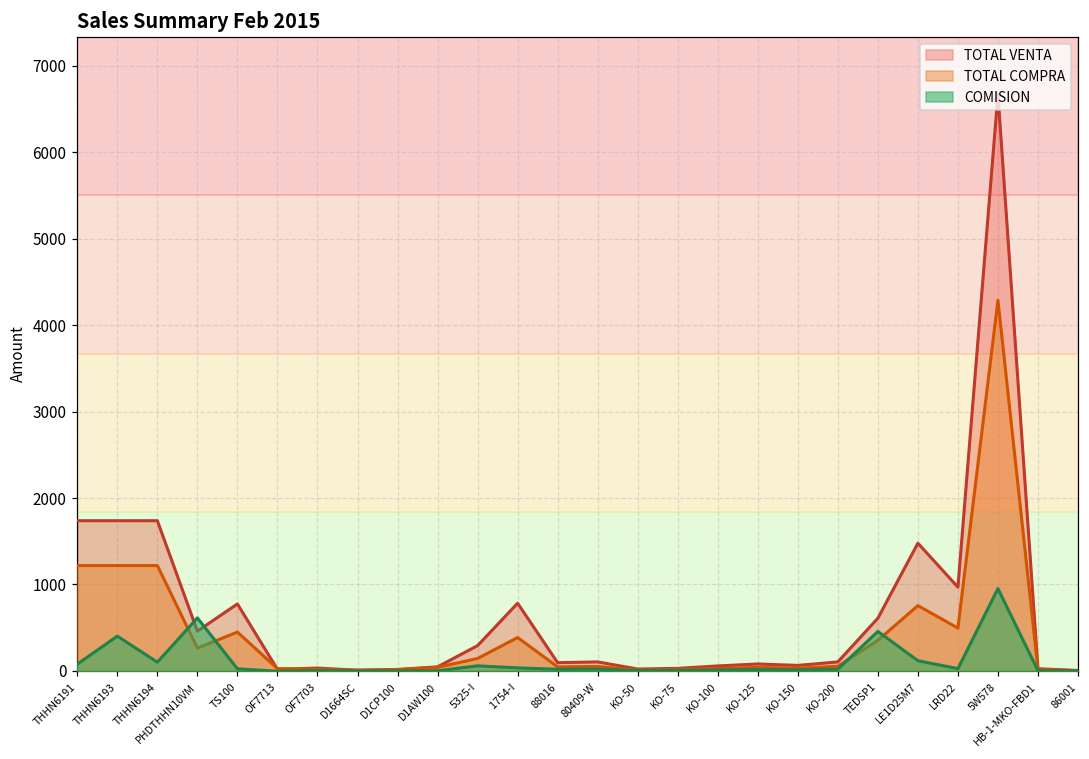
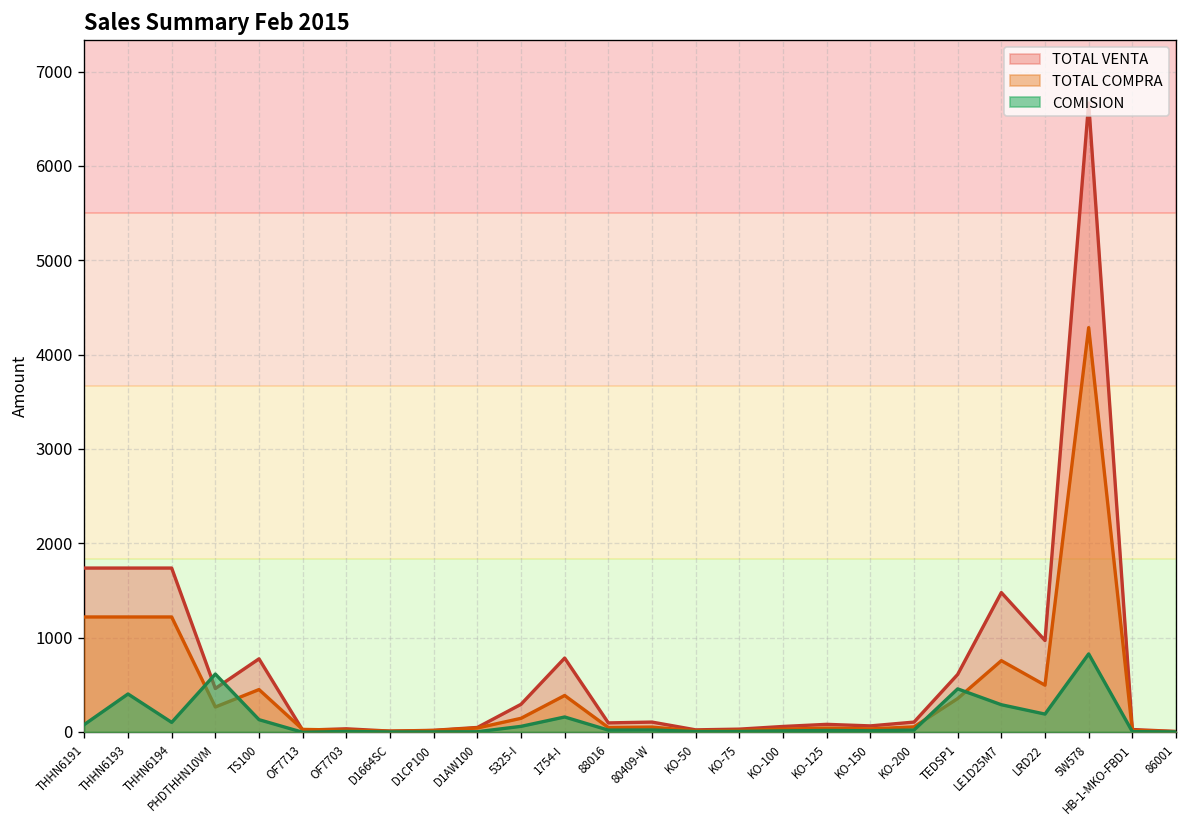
COMISION, TS100: 0 -> 100
COMISION, 1754-I: 0 -> 200
COMISION, LE1D25M7: 100 -> 300
COMISION, LRD22: 0 -> 200
COMISION, 5W578: 1000 -> 800
